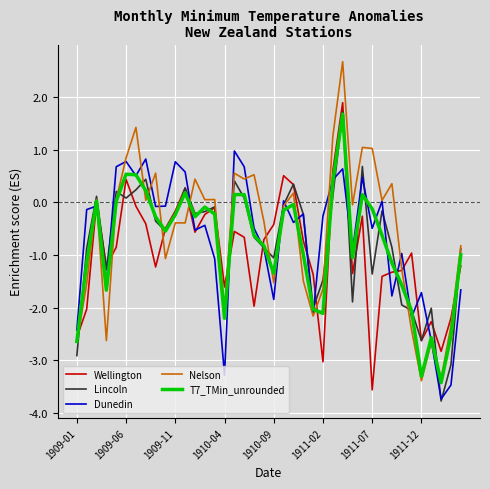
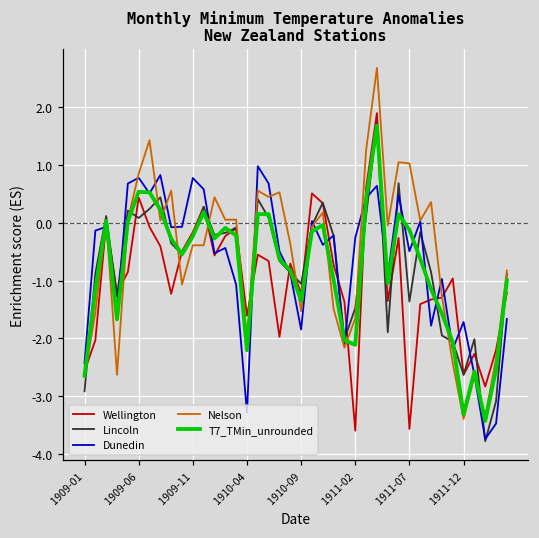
Wellington, 1910-09: -0.4 -> -1.2
Wellington, 1911-02: -3.0 -> -3.6
